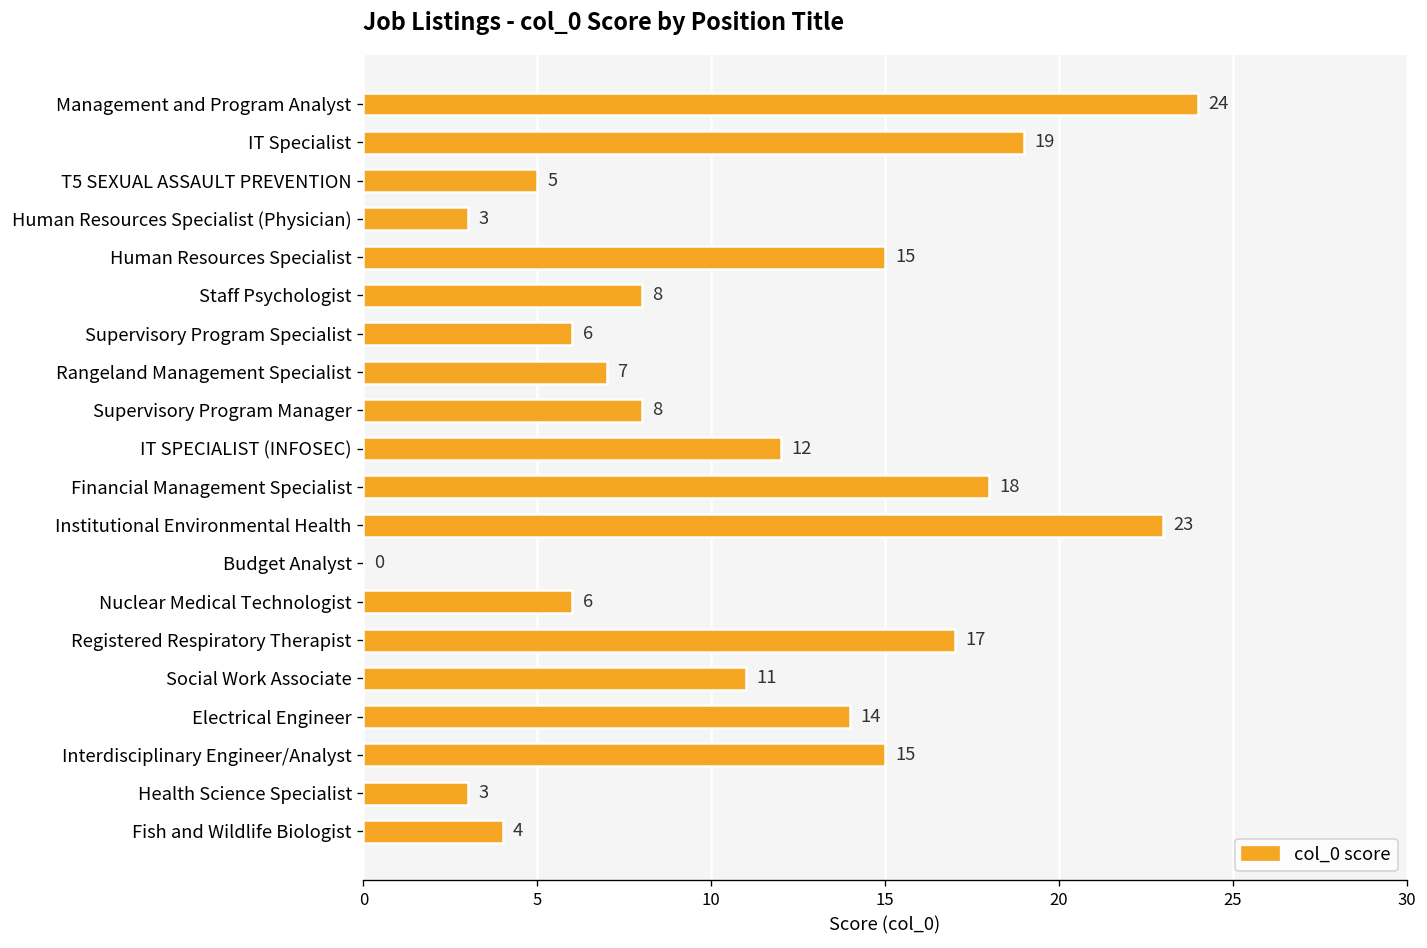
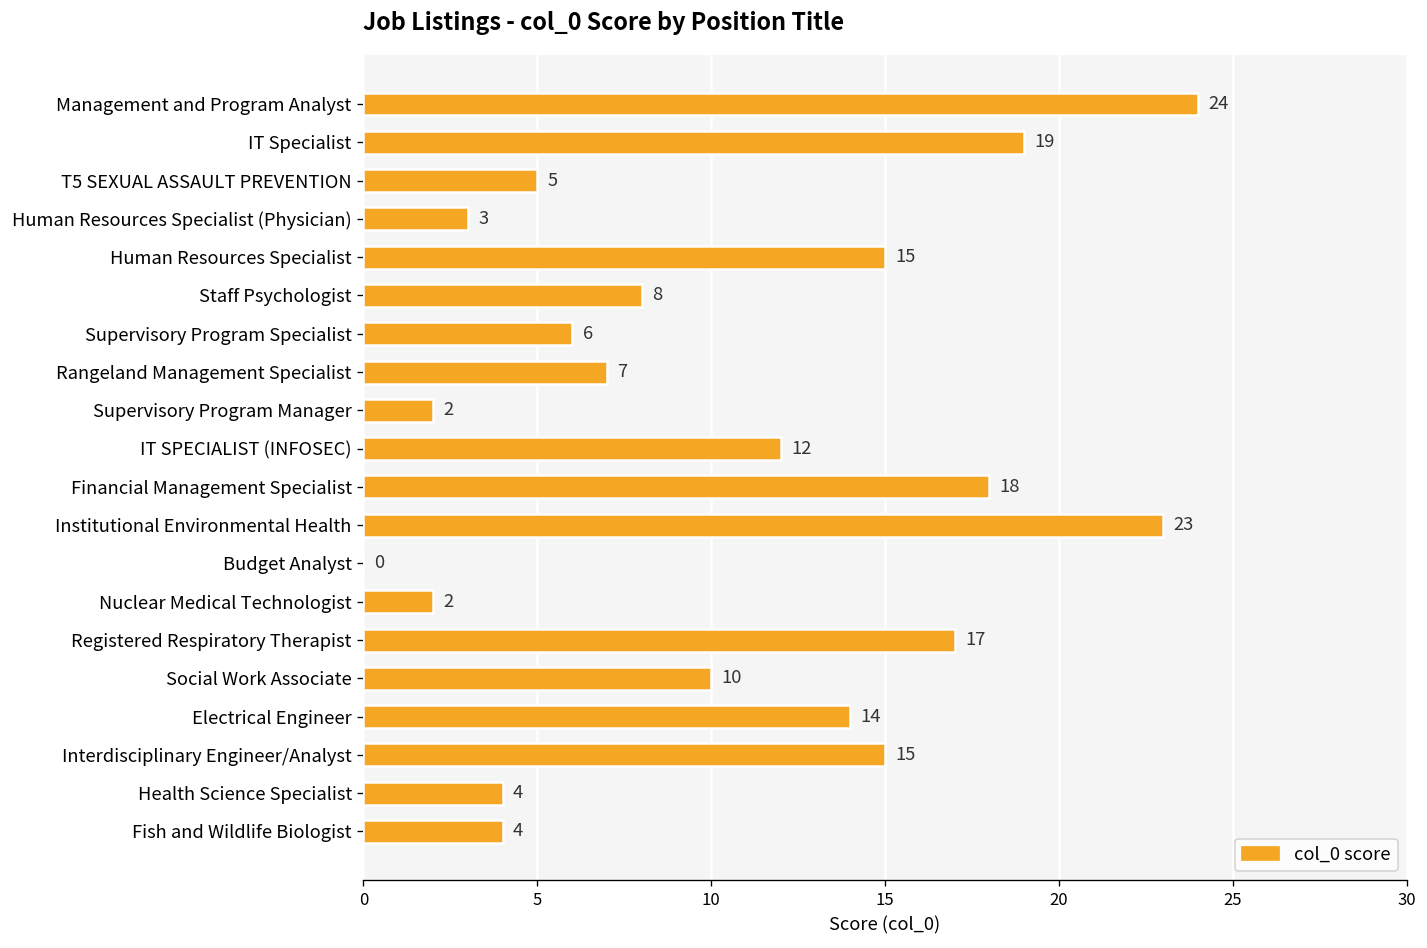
Supervisory Program Manager: 8 -> 2
Nuclear Medical Technologist: 6 -> 2
Social Work Associate: 11 -> 10
Health Science Specialist: 3 -> 4
